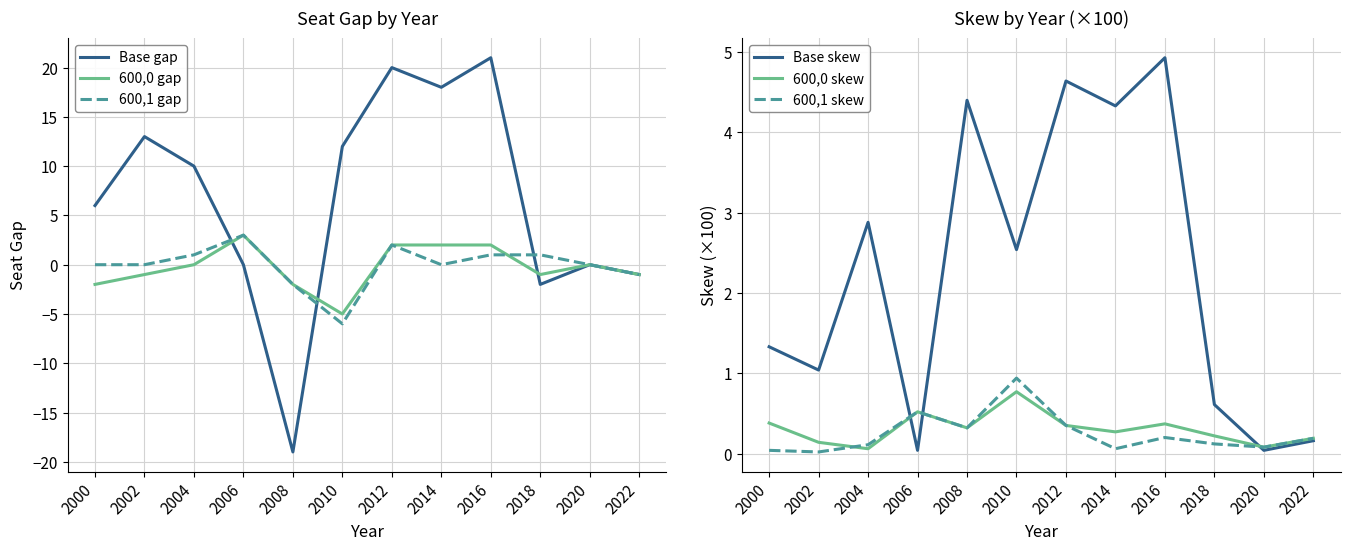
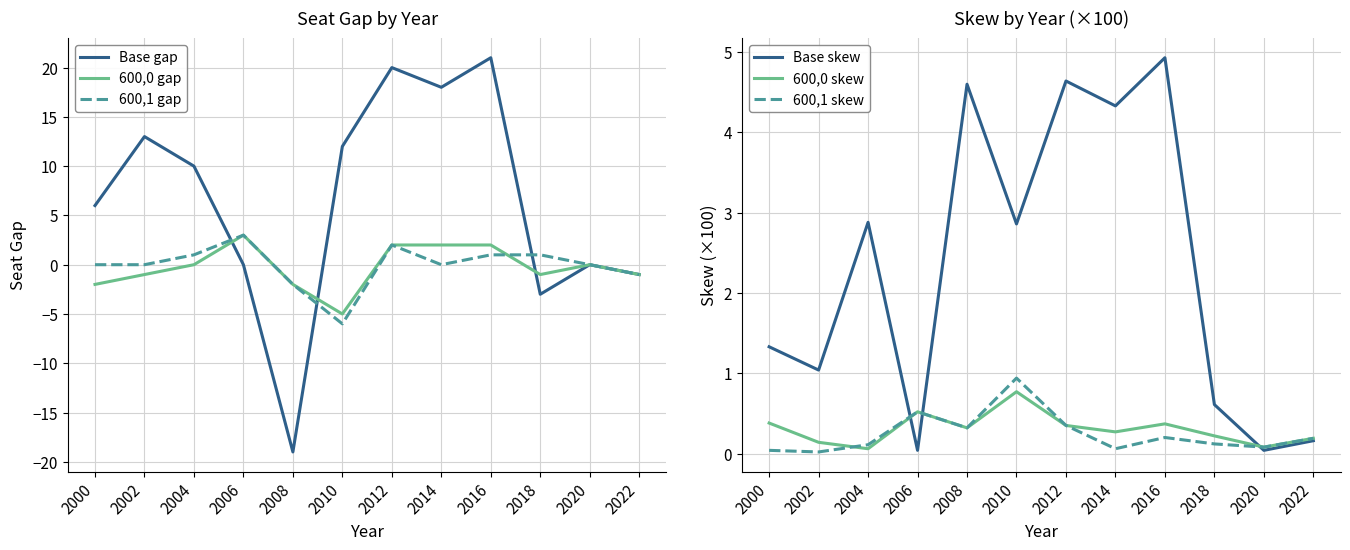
Seat Gap by Year, Base gap, 2018: -2 -> -3
Skew by Year (×100), Base skew, 2008: 4.4 -> 4.6
Skew by Year (×100), Base skew, 2010: 2.5 -> 2.9
